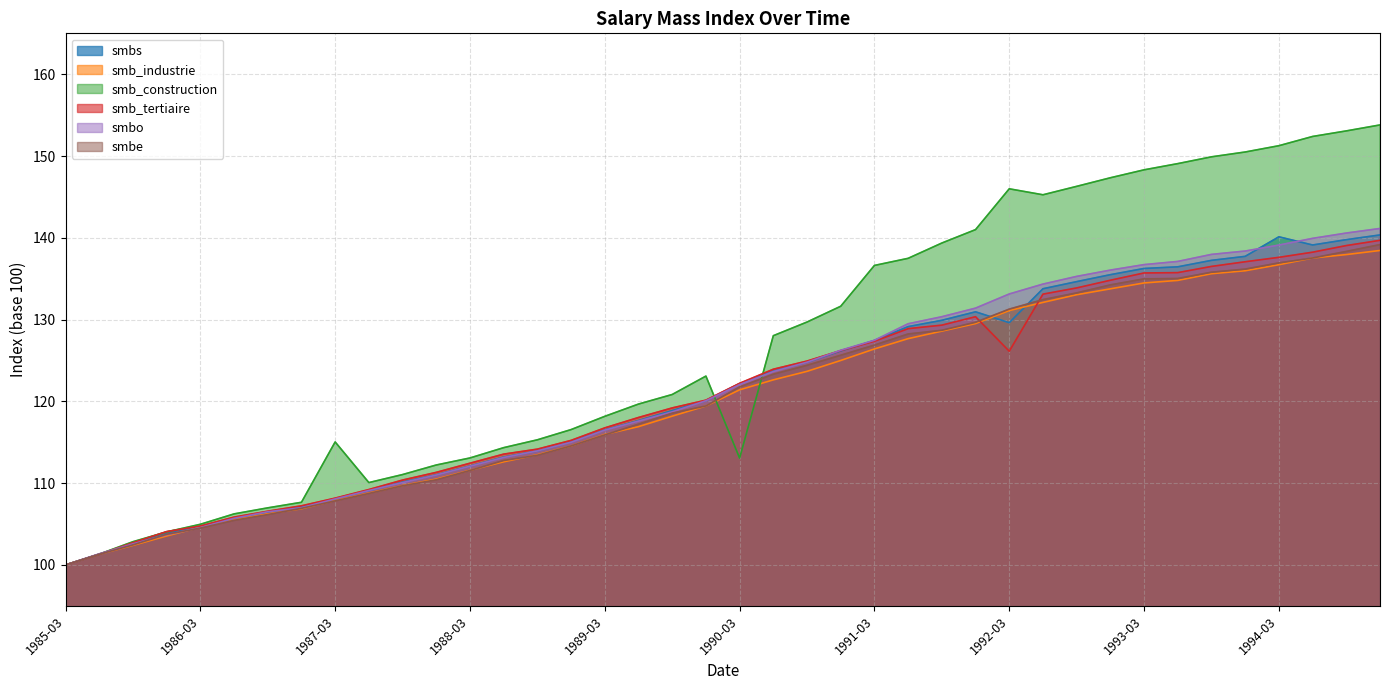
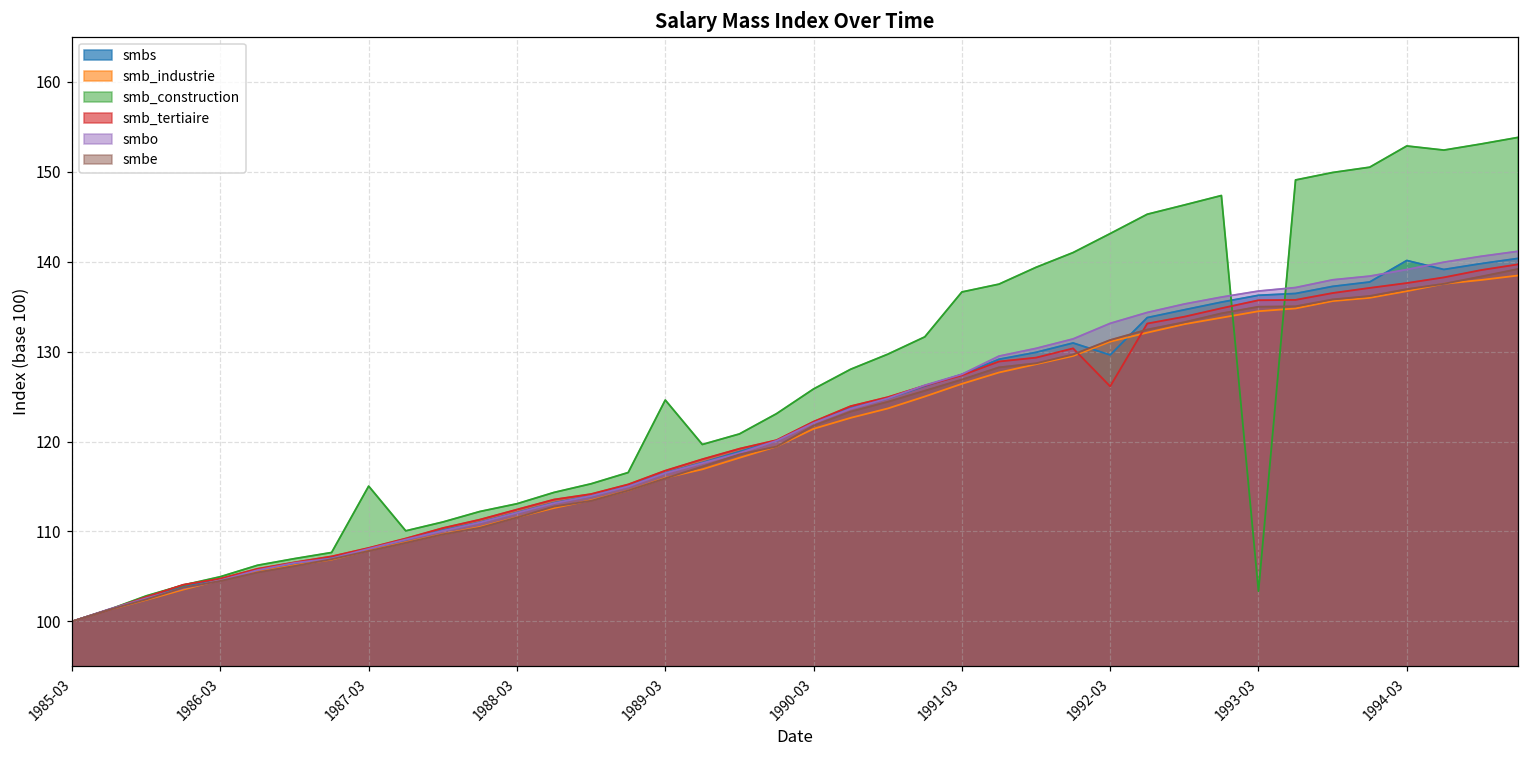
smb_construction, 1989-03: 118 -> 125
smb_construction, 1990-03: 113 -> 126
smb_construction, 1992-03: 146 -> 143
smb_construction, 1993-03: 148 -> 103
smb_construction, 1994-03: 151 -> 153
